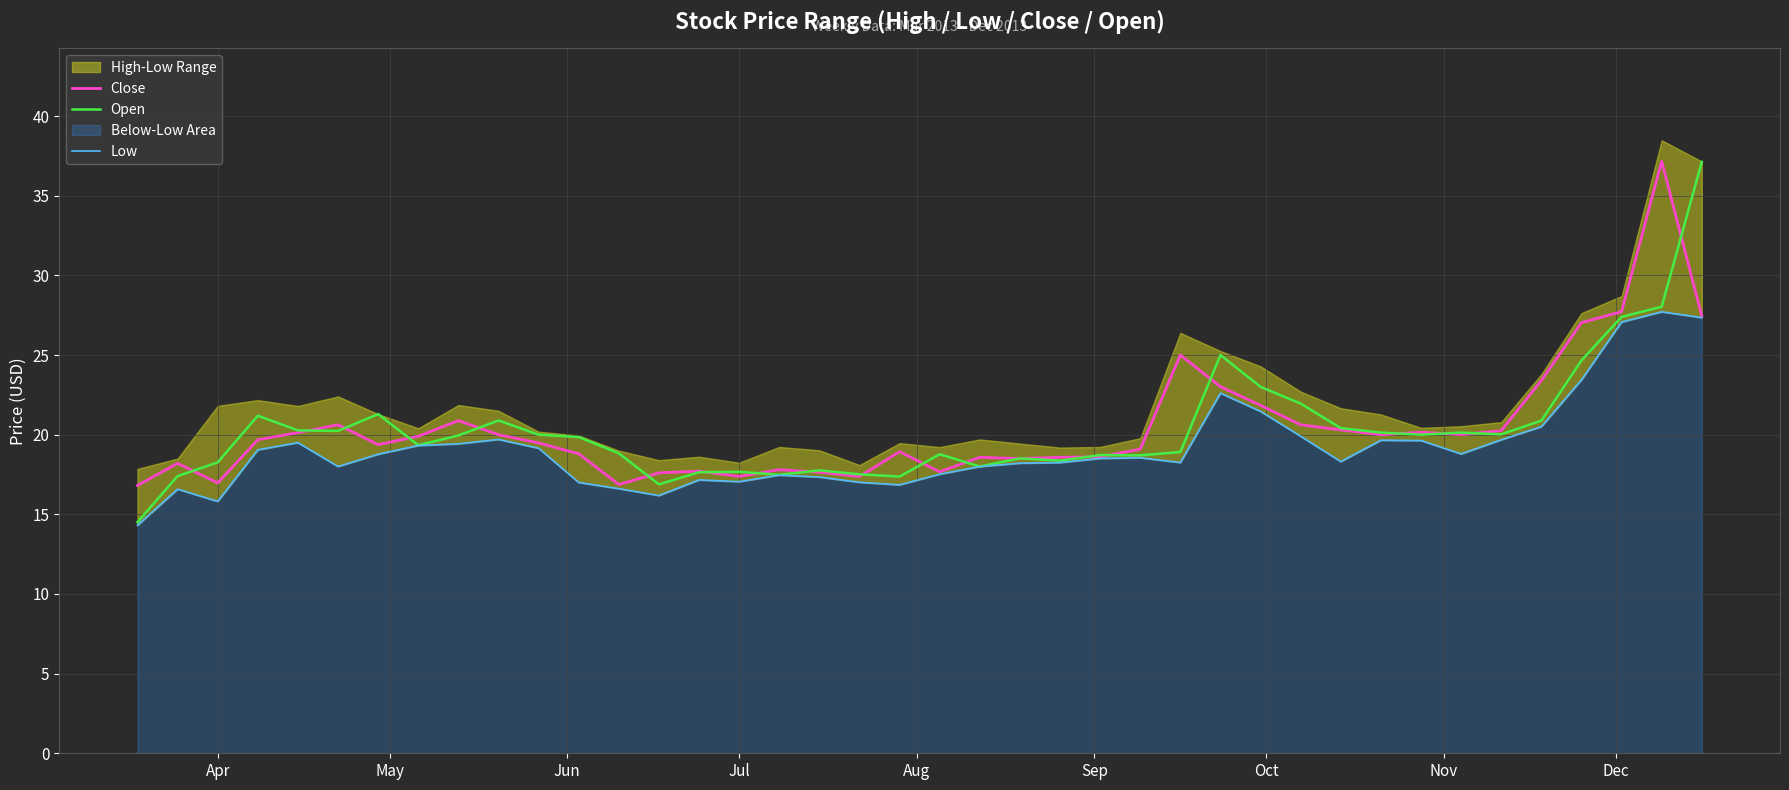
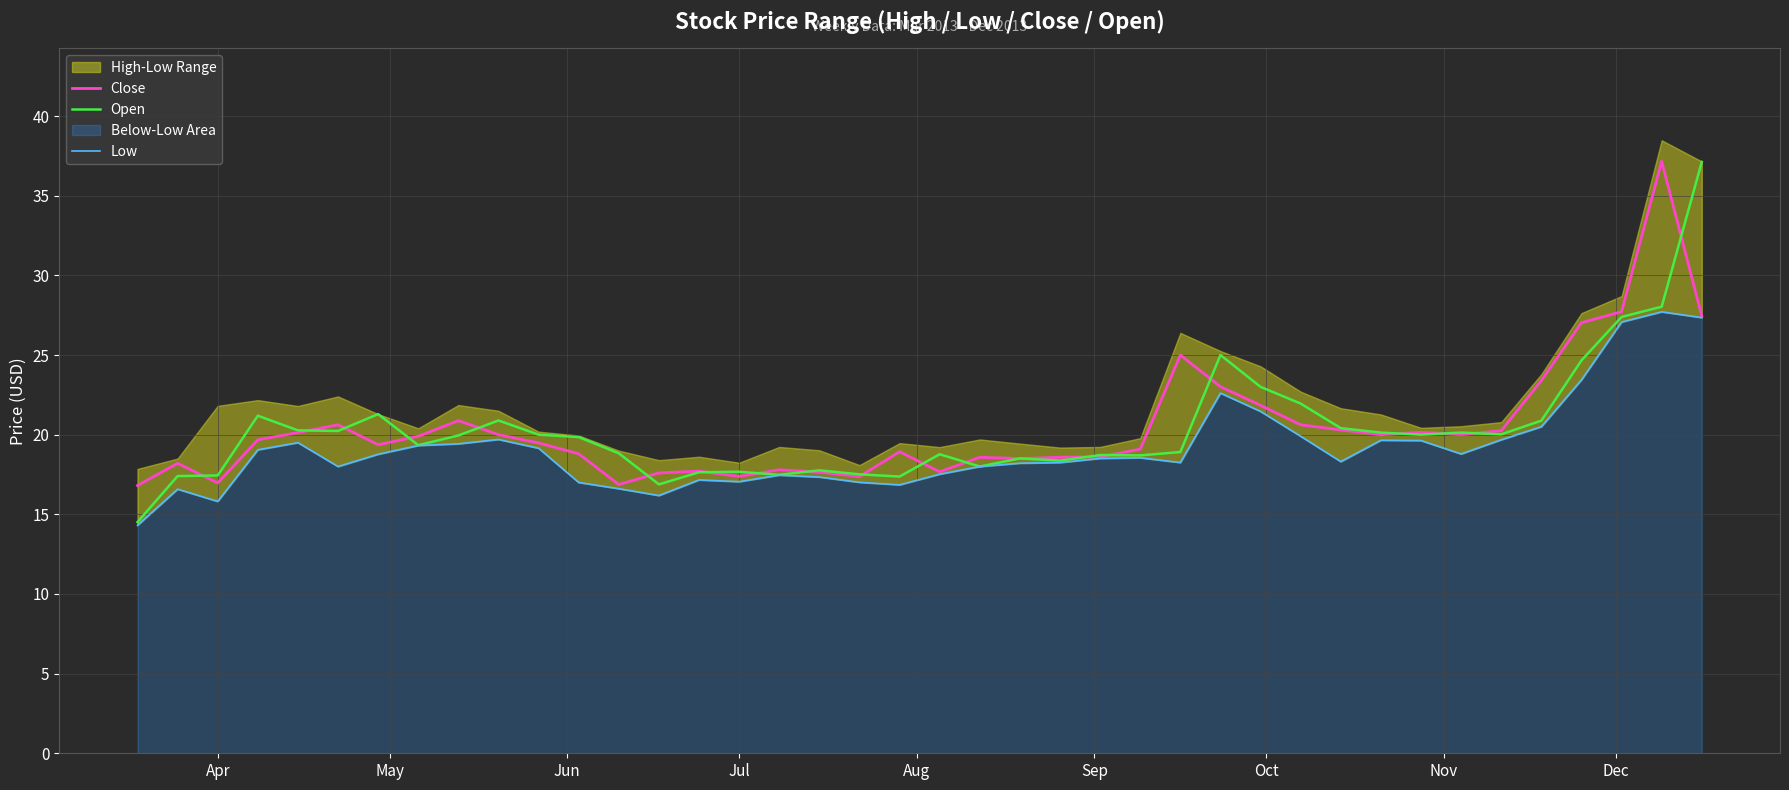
Open, Apr: 18.3 -> 17.4
